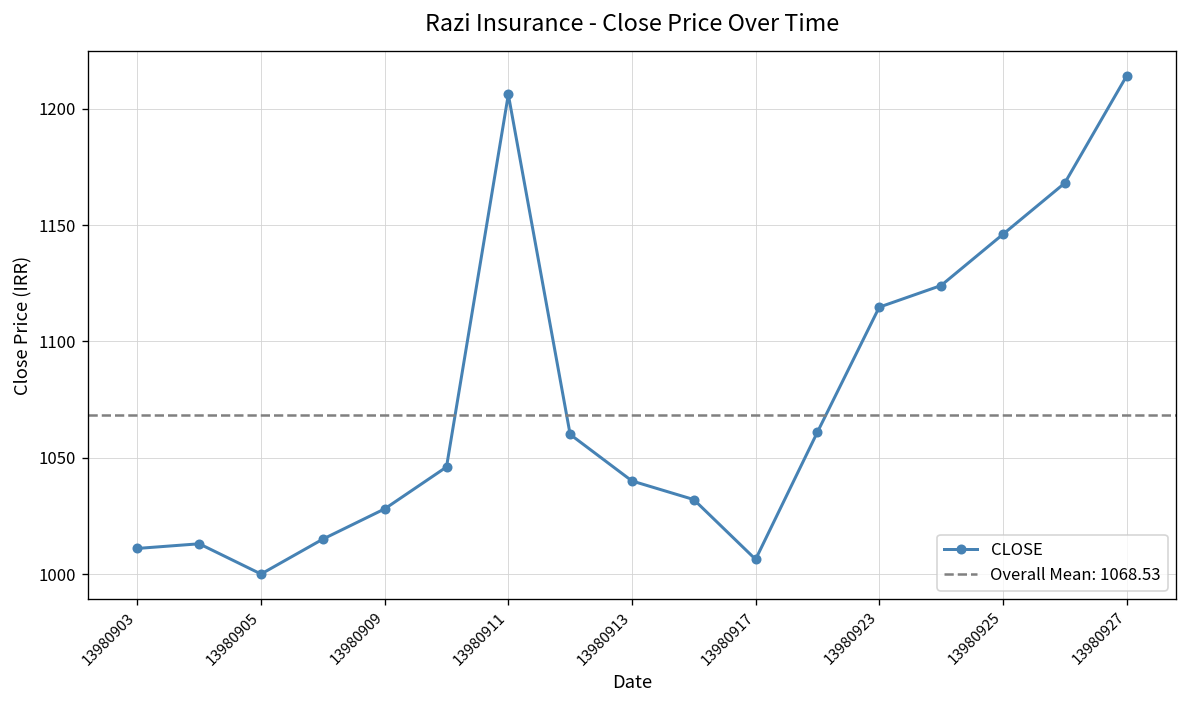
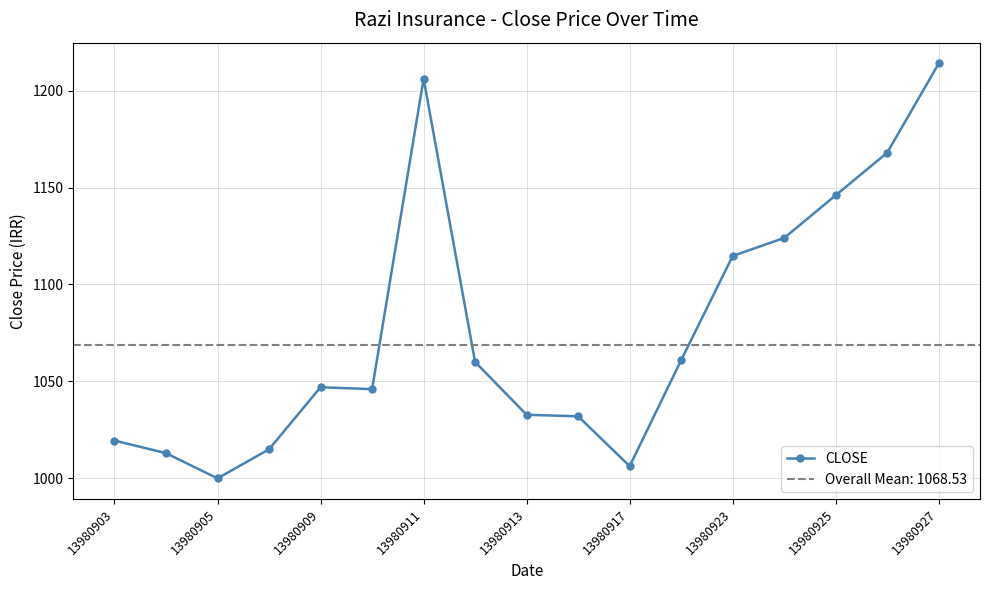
13980903: 1011 -> 1020
13980909: 1028 -> 1047
13980913: 1040 -> 1033
